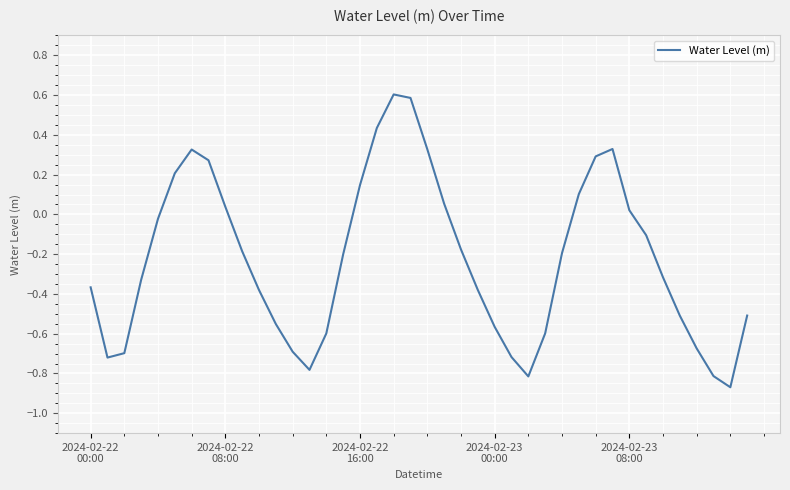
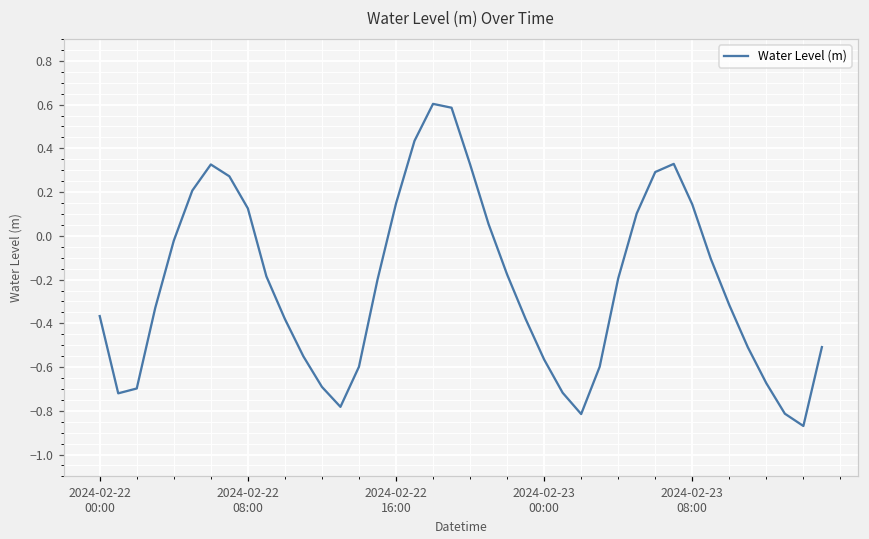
2024-02-22 08:00: 0.04 -> 0.13
2024-02-23 08:00: 0.02 -> 0.14
